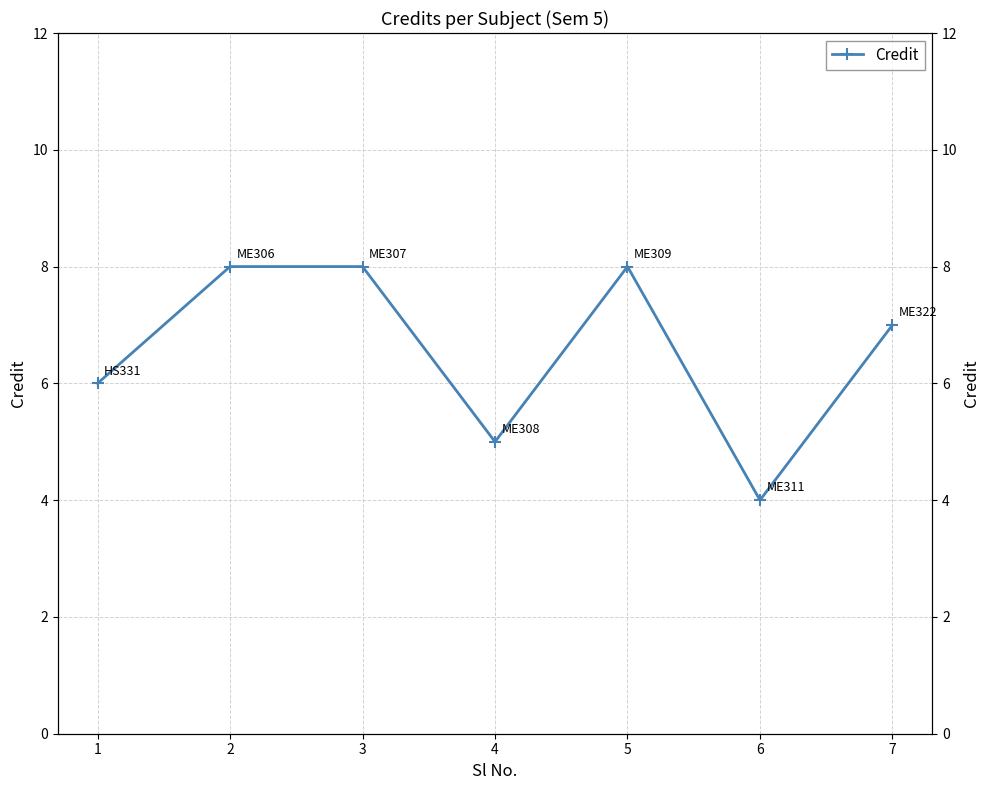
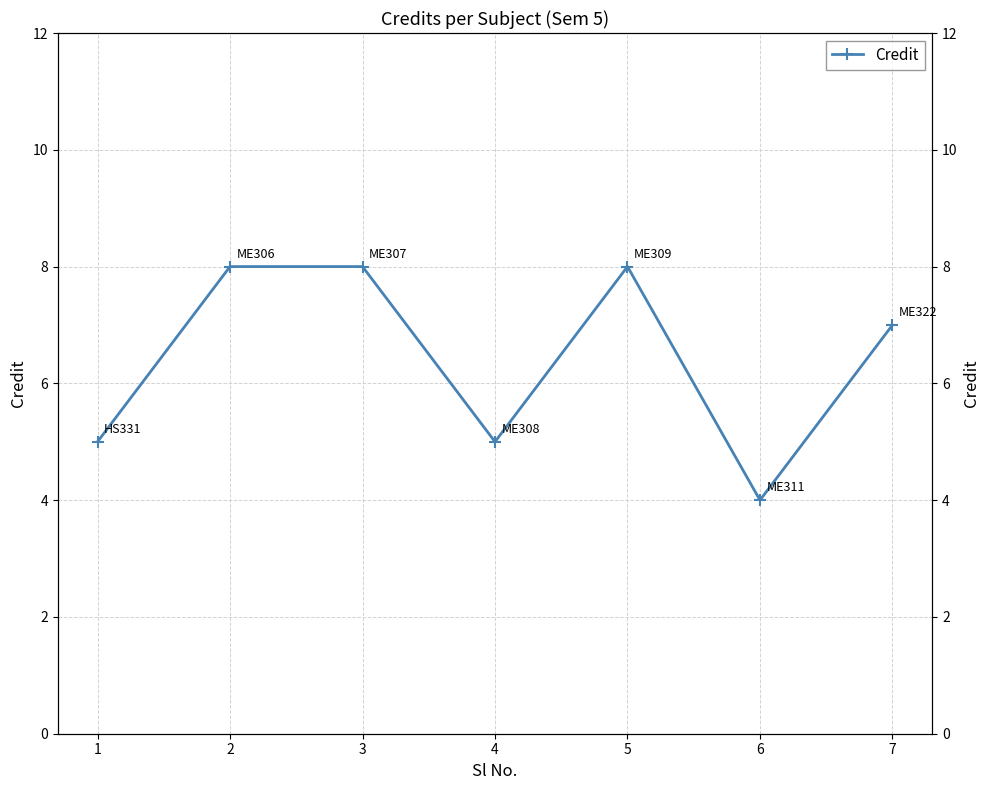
1: 6 -> 5
